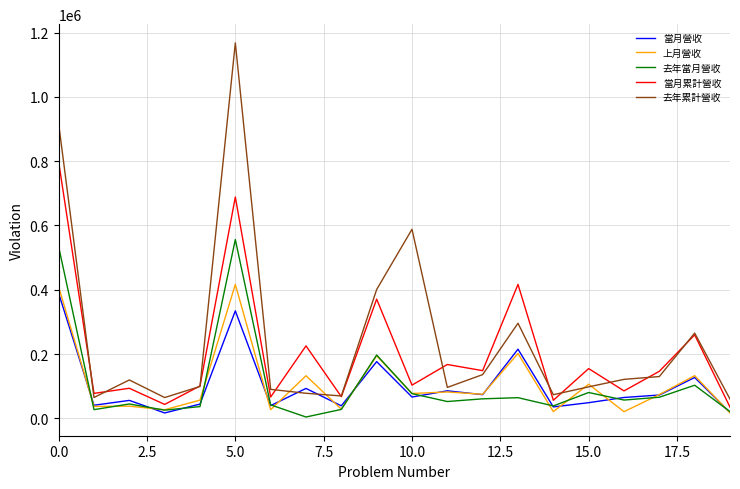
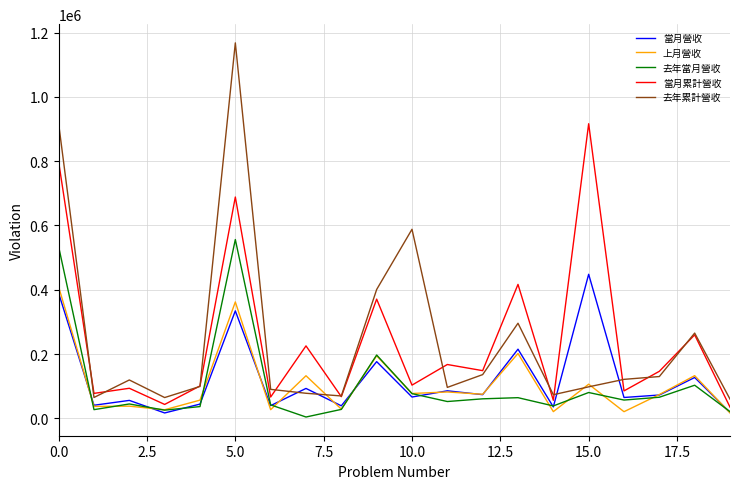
上月營收, 5.0: 420000 -> 360000
當月營收, 15.0: 50000 -> 450000
當月累計營收, 15.0: 150000 -> 920000
